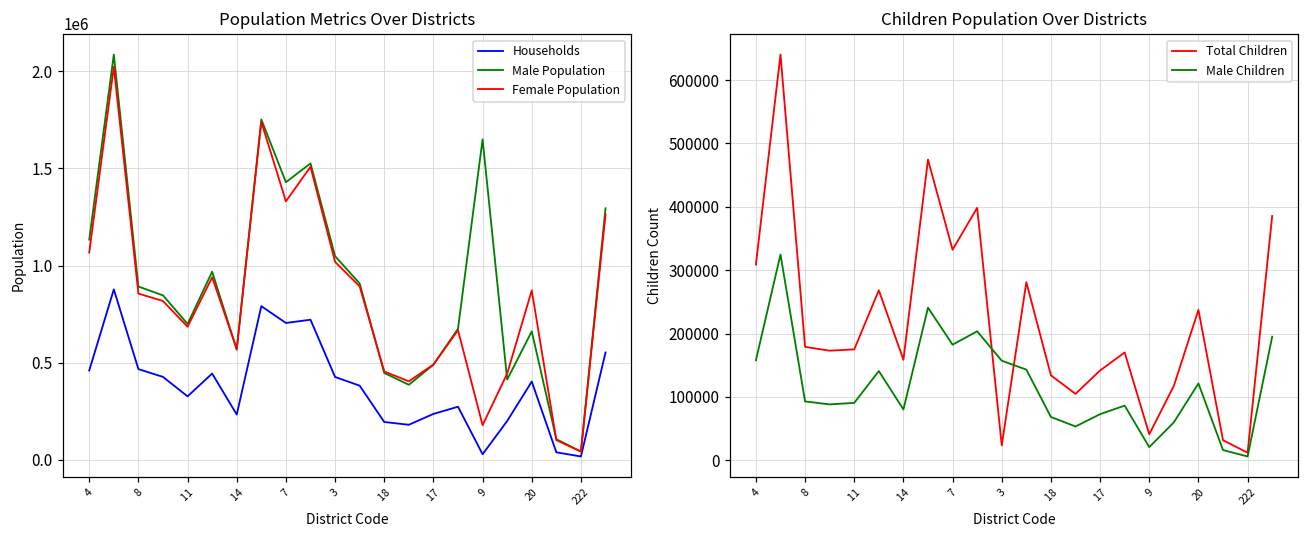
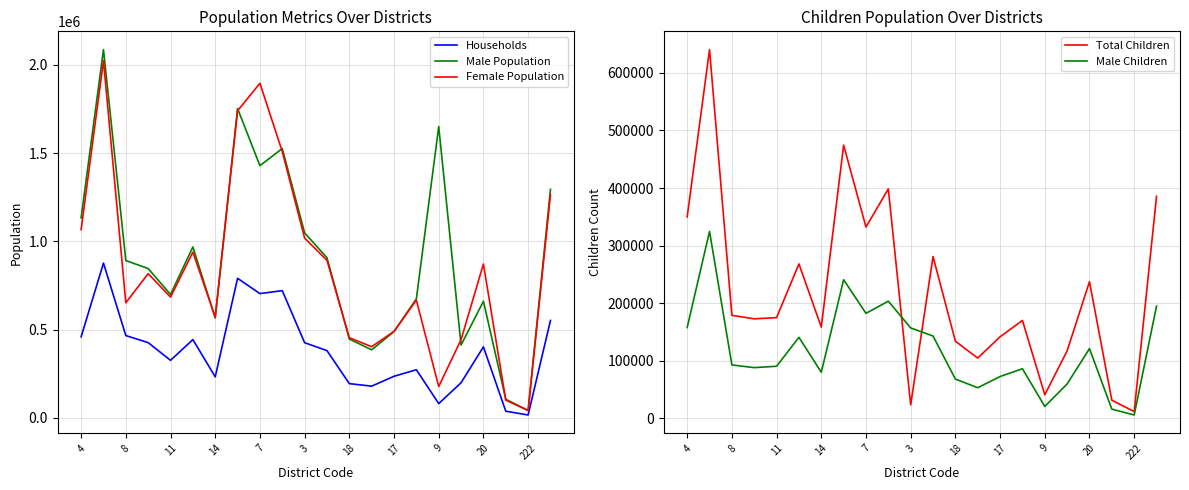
Population Metrics Over Districts, Female Population, 8: 860000 -> 650000
Population Metrics Over Districts, Female Population, 7: 1330000 -> 1900000
Population Metrics Over Districts, Households, 9: 30000 -> 80000
Children Population Over Districts, Total Children, 4: 310000 -> 350000
